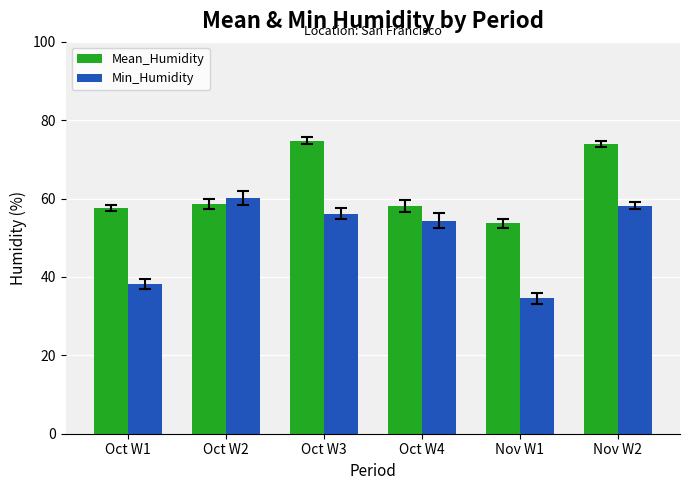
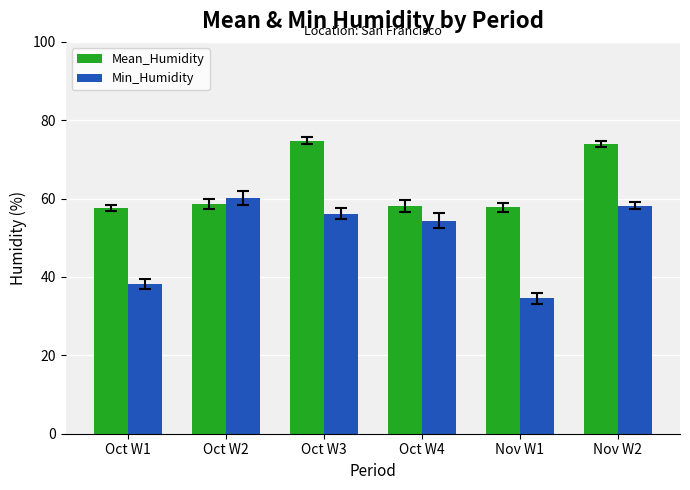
Mean_Humidity, Nov W1: 54 -> 58
